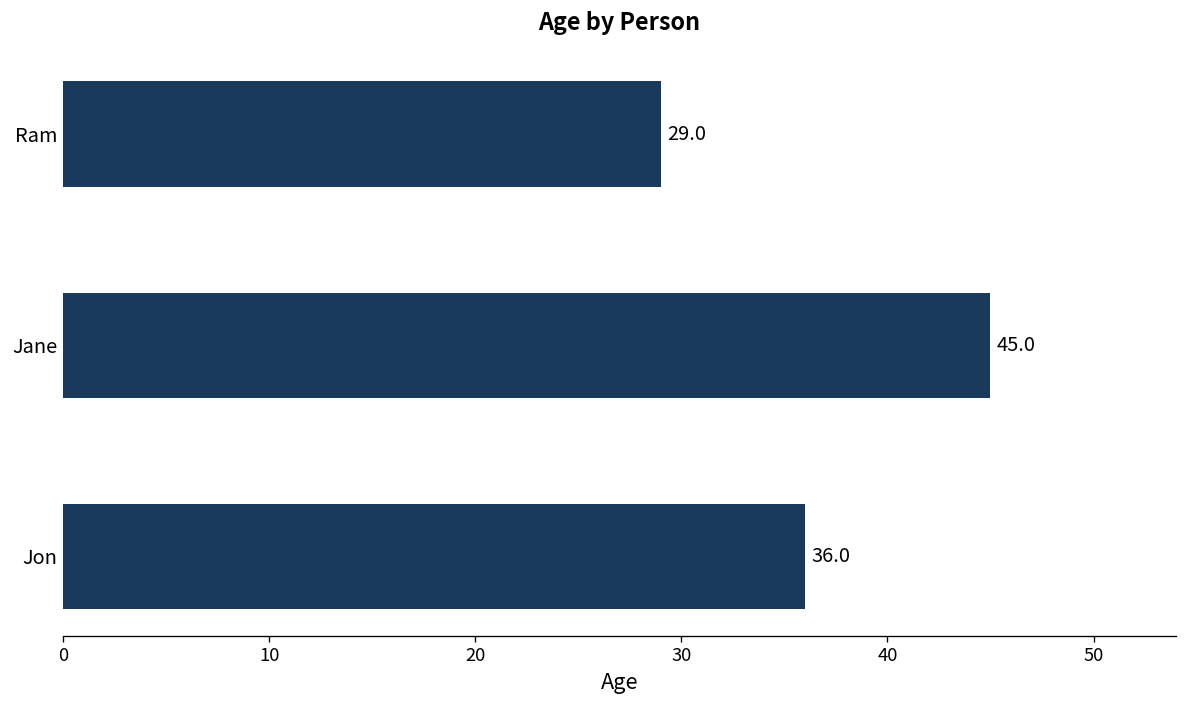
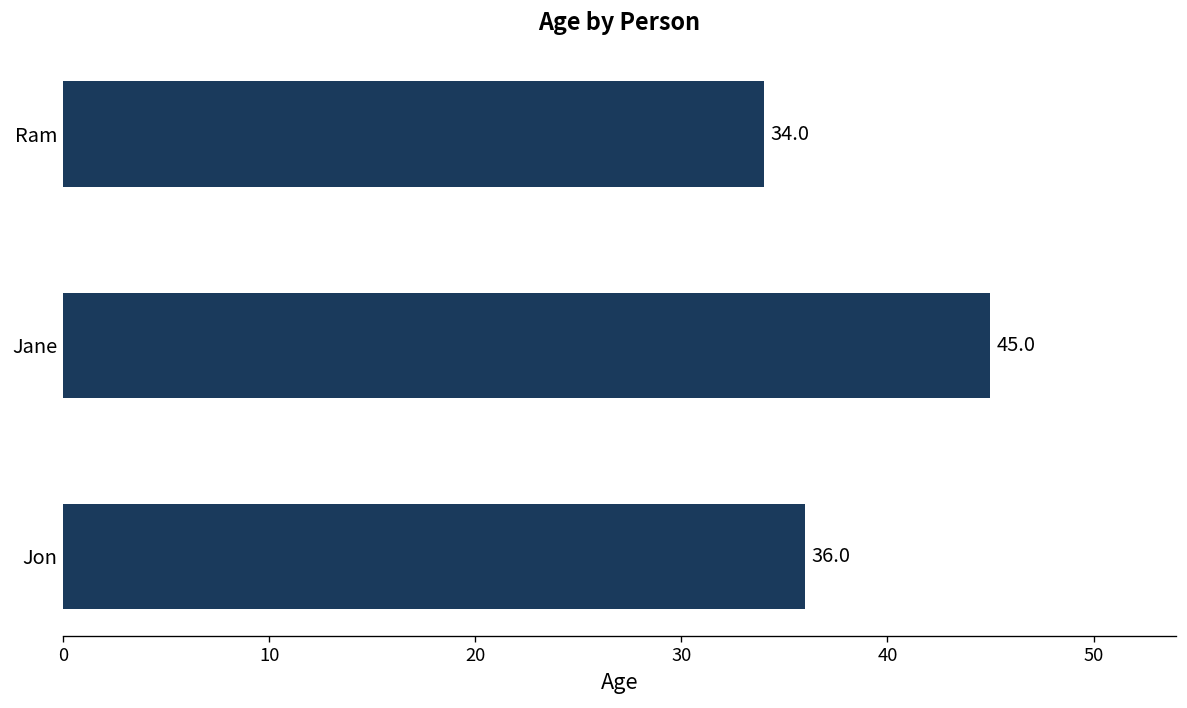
Ram: 29.0 -> 34.0
